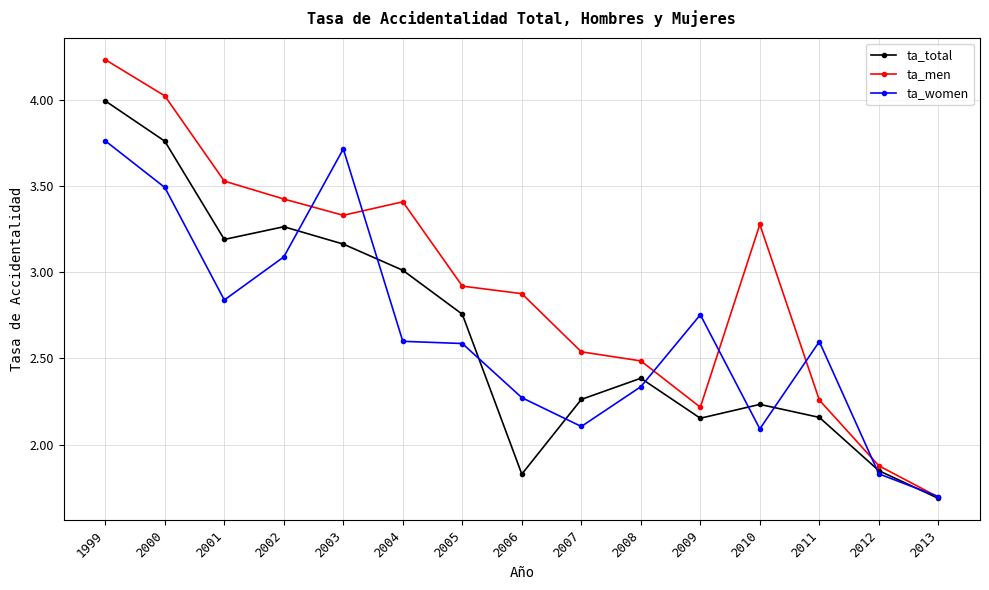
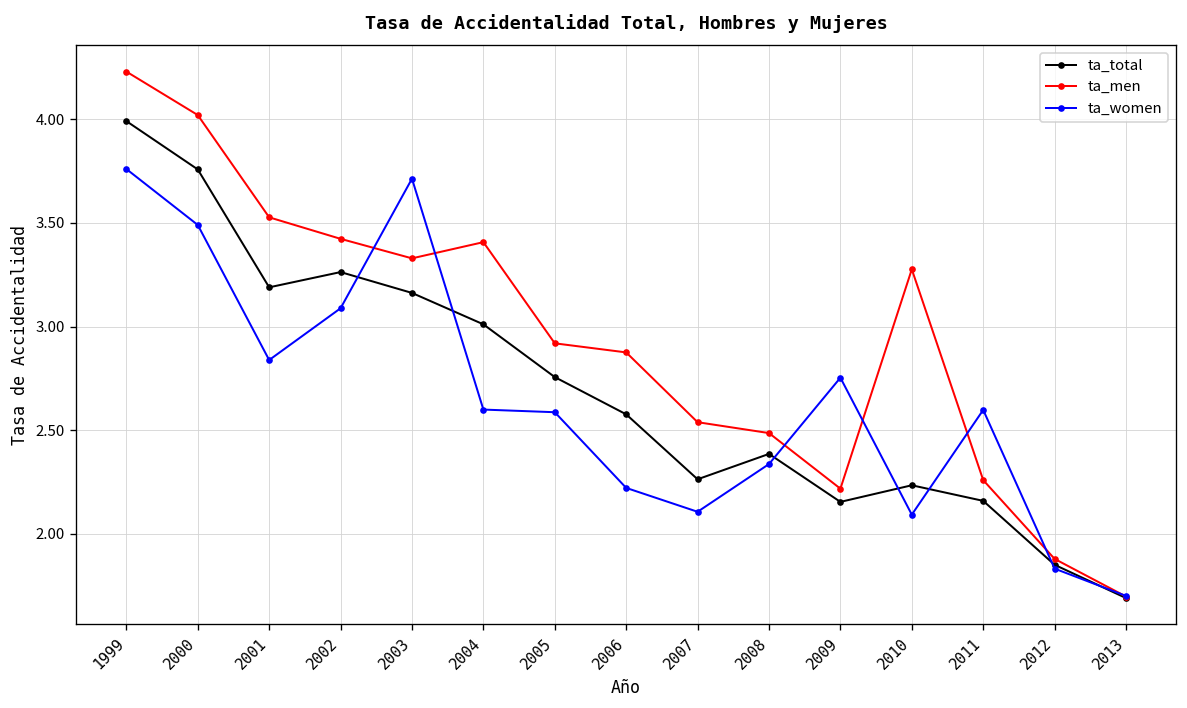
ta_total, 2006: 1.83 -> 2.58
ta_women, 2006: 2.27 -> 2.22
